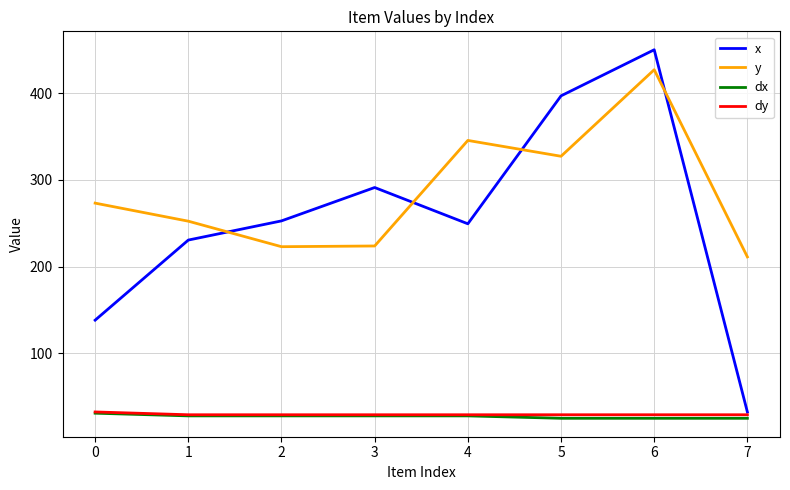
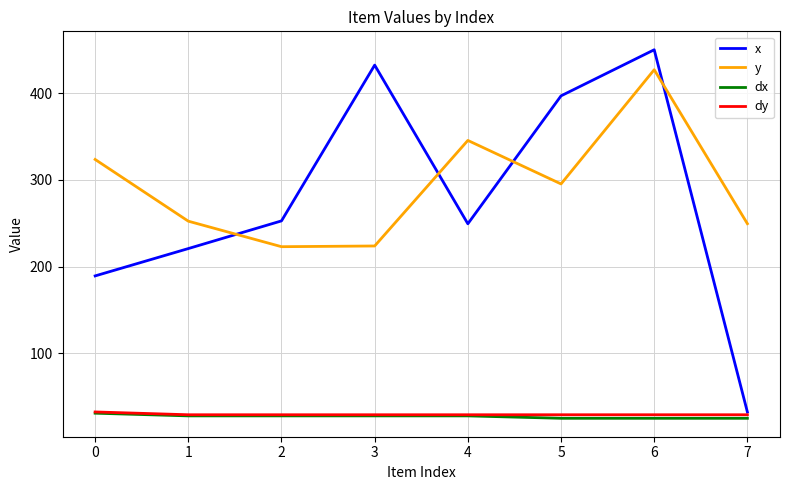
x, 0: 140 -> 190
y, 0: 270 -> 320
x, 1: 230 -> 220
x, 3: 290 -> 430
y, 5: 330 -> 300
y, 7: 210 -> 250
